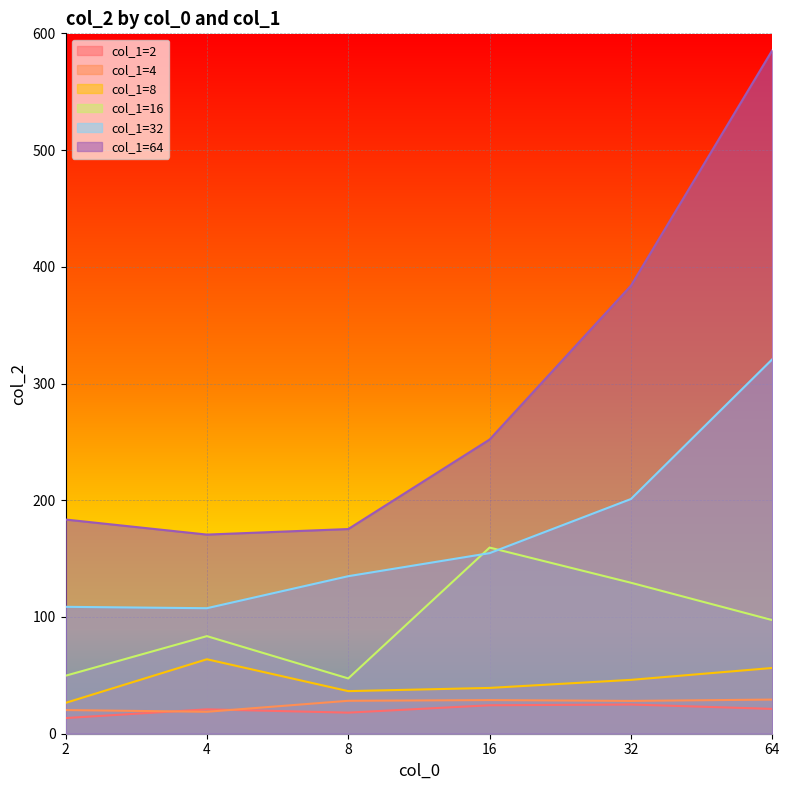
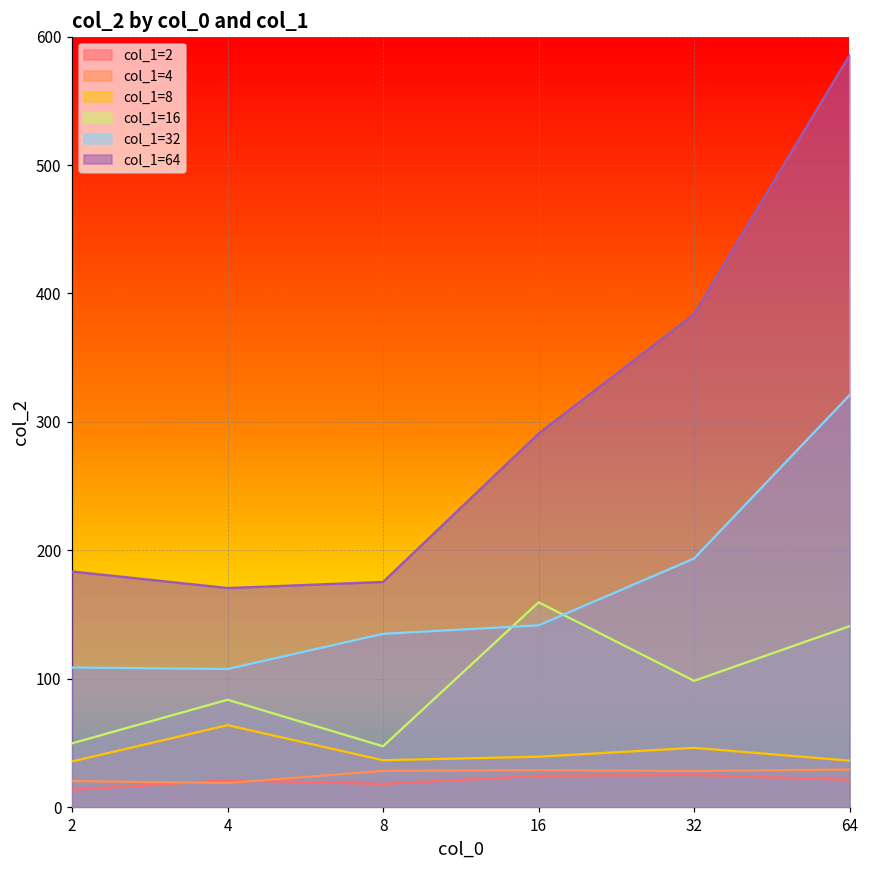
col_1=8, 2: 26 -> 36
col_1=32, 16: 155 -> 142
col_1=64, 16: 252 -> 291
col_1=16, 32: 129 -> 98
col_1=32, 32: 201 -> 194
col_1=8, 64: 56 -> 36
col_1=16, 64: 97 -> 141
